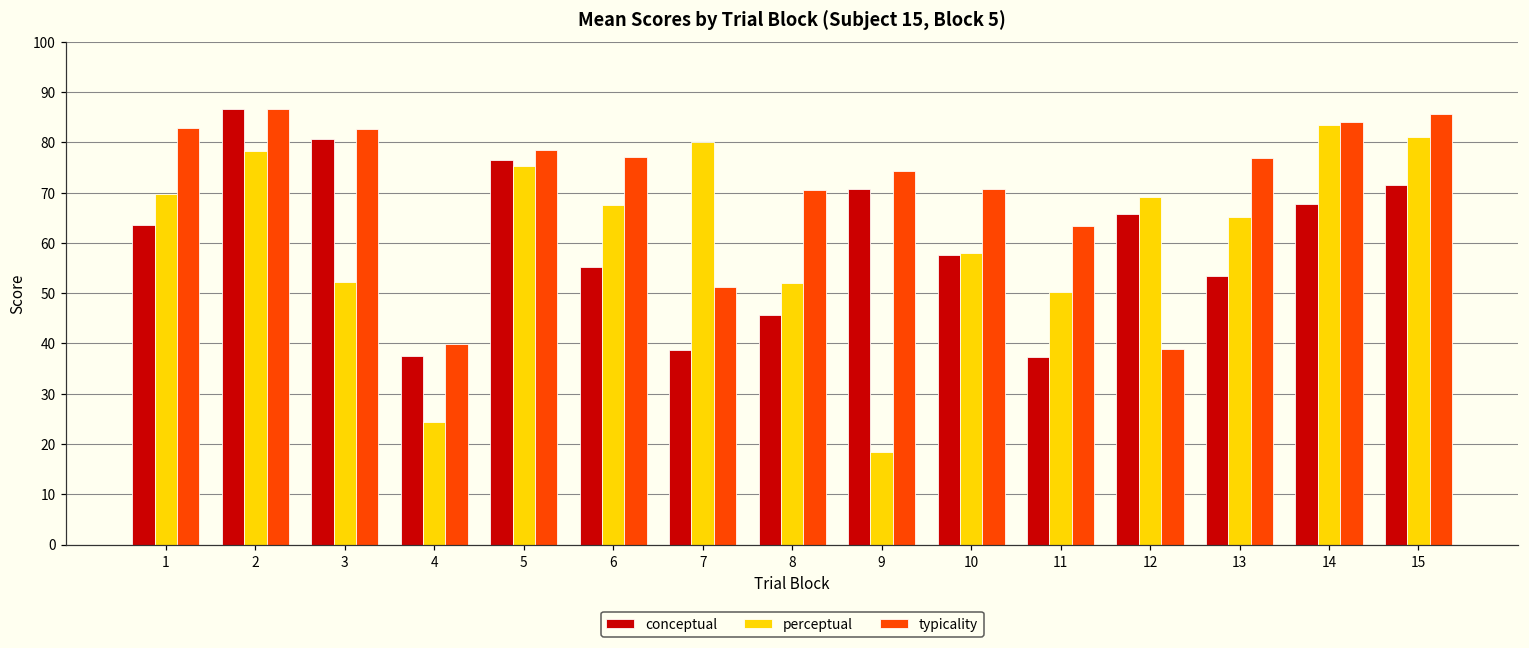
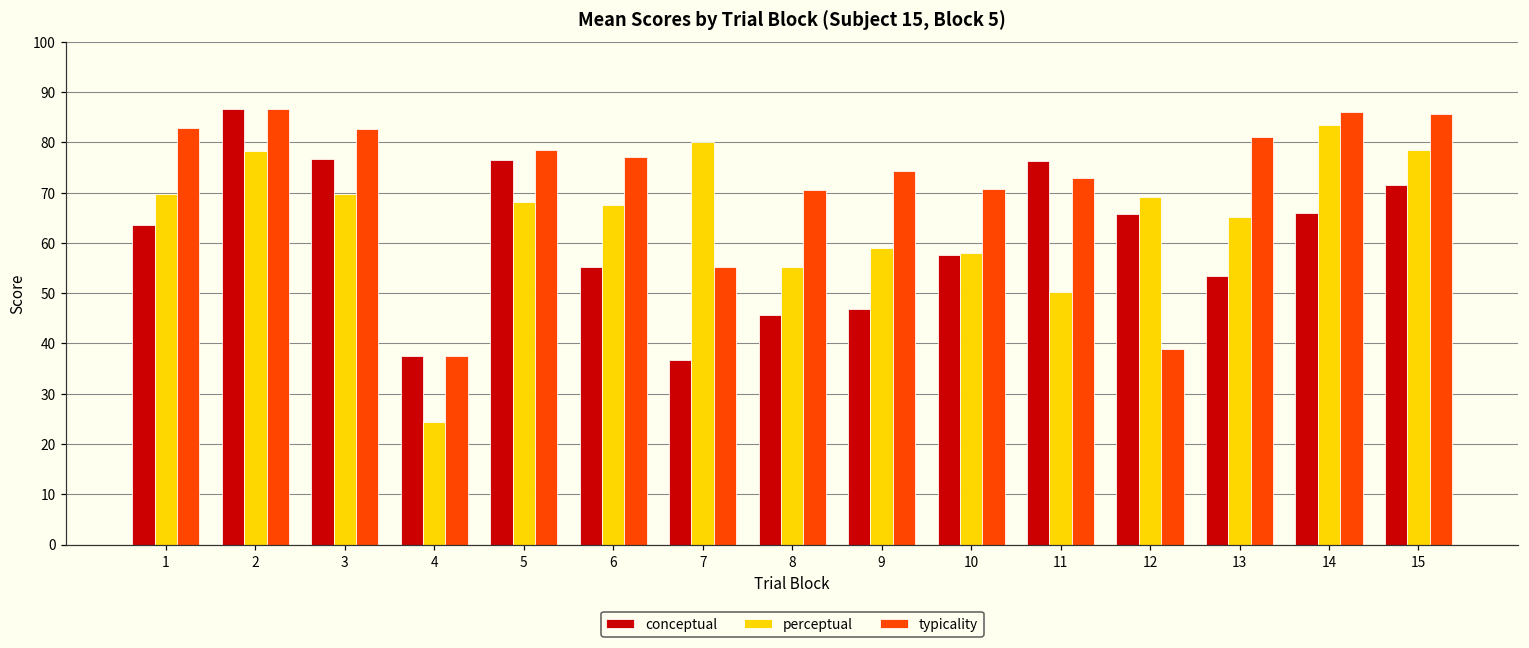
conceptual, 3: 81 -> 77
perceptual, 3: 52 -> 70
typicality, 4: 40 -> 37
perceptual, 5: 75 -> 68
conceptual, 7: 39 -> 37
typicality, 7: 51 -> 55
perceptual, 8: 52 -> 55
conceptual, 9: 71 -> 47
perceptual, 9: 18 -> 59
conceptual, 11: 37 -> 76
typicality, 11: 63 -> 73
typicality, 13: 77 -> 81
conceptual, 14: 68 -> 66
typicality, 14: 84 -> 86
perceptual, 15: 81 -> 79
